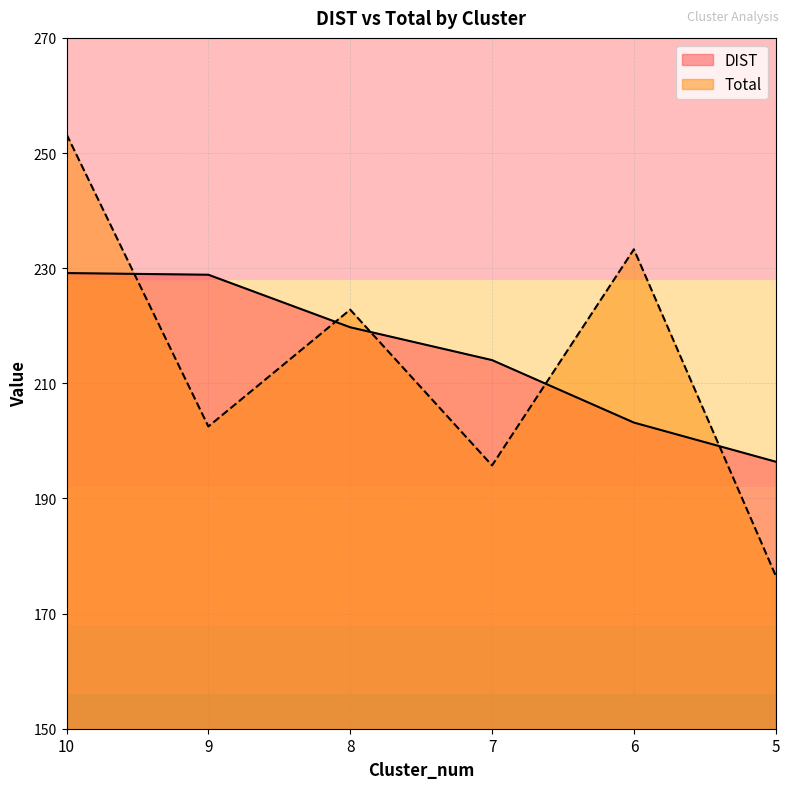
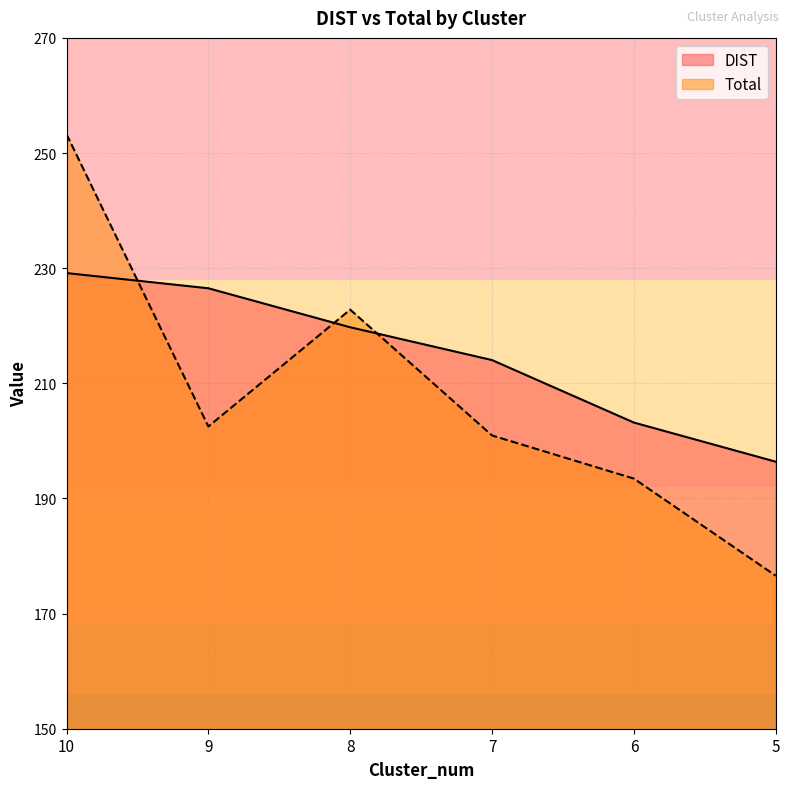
DIST, 9: 229 -> 227
Total, 7: 196 -> 201
Total, 6: 233 -> 193
